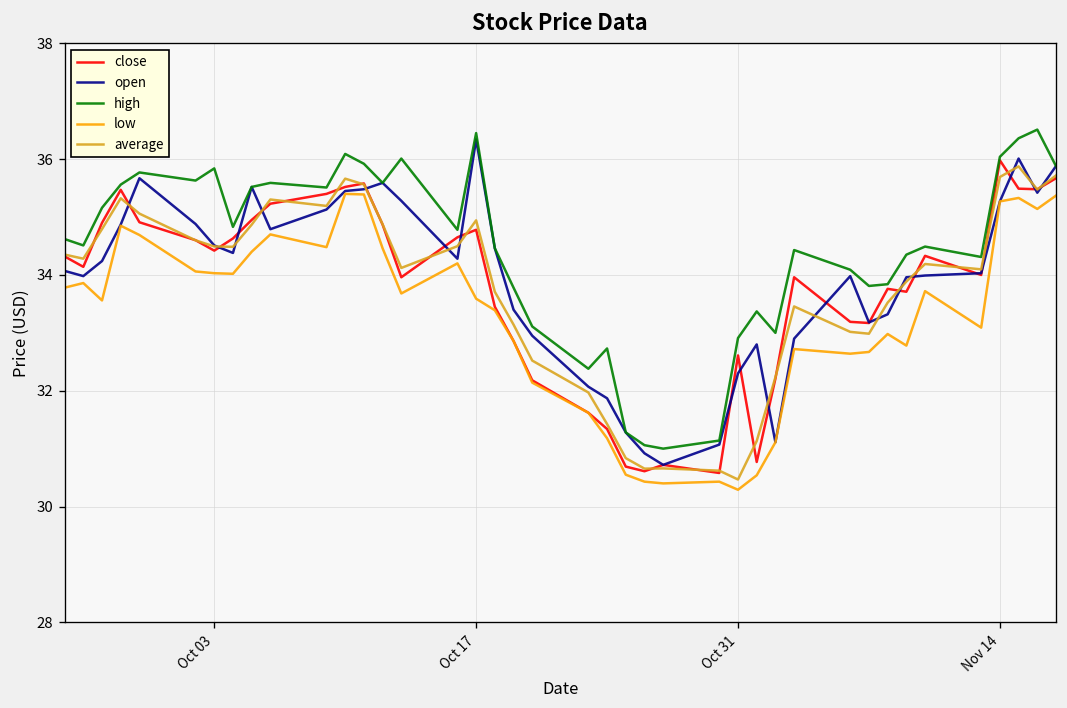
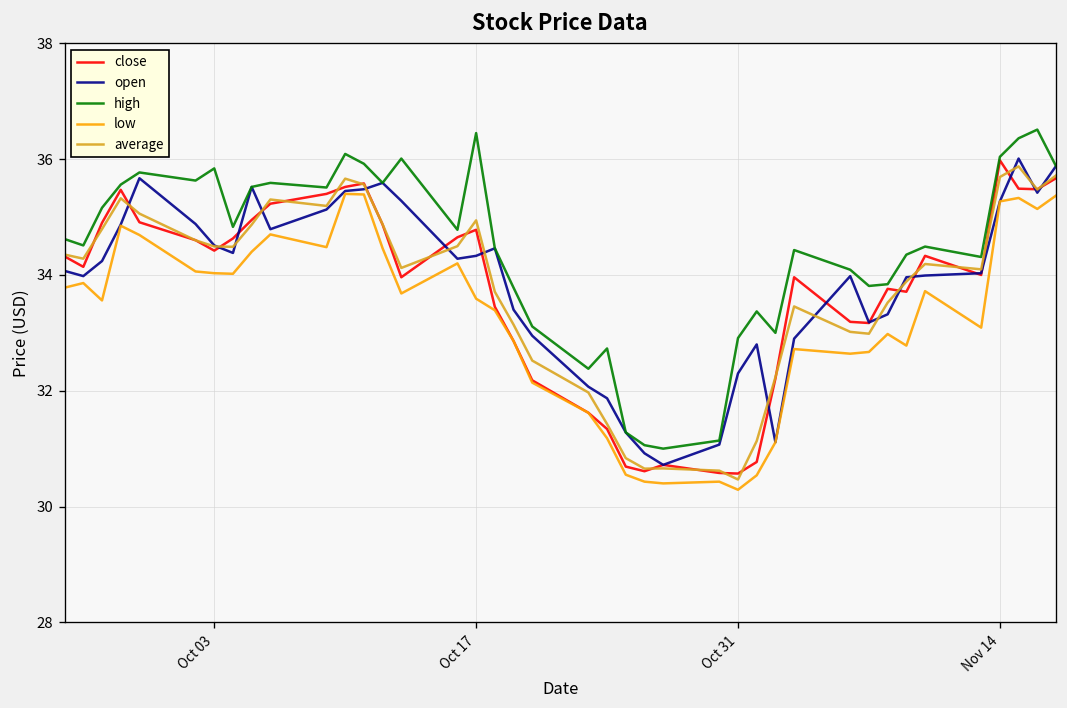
open, Oct 17: 36.3 -> 34.3
close, Oct 31: 32.6 -> 30.6
